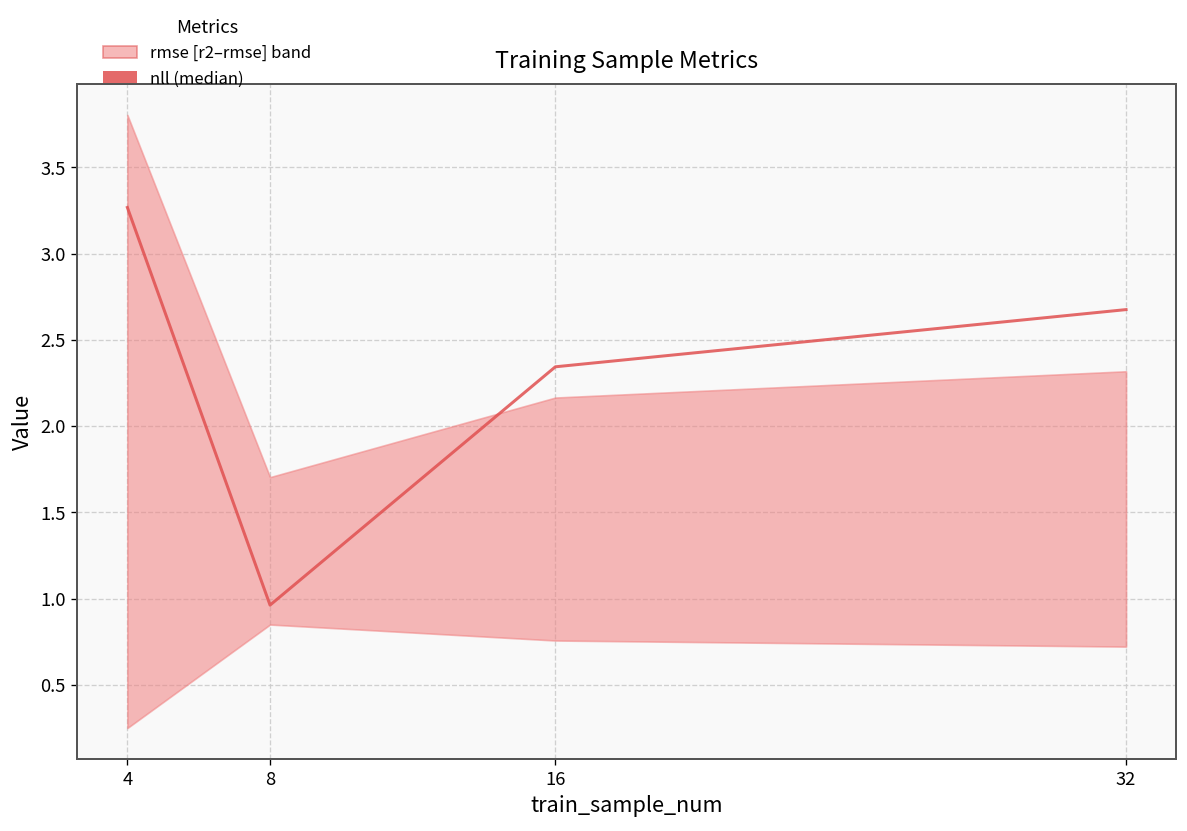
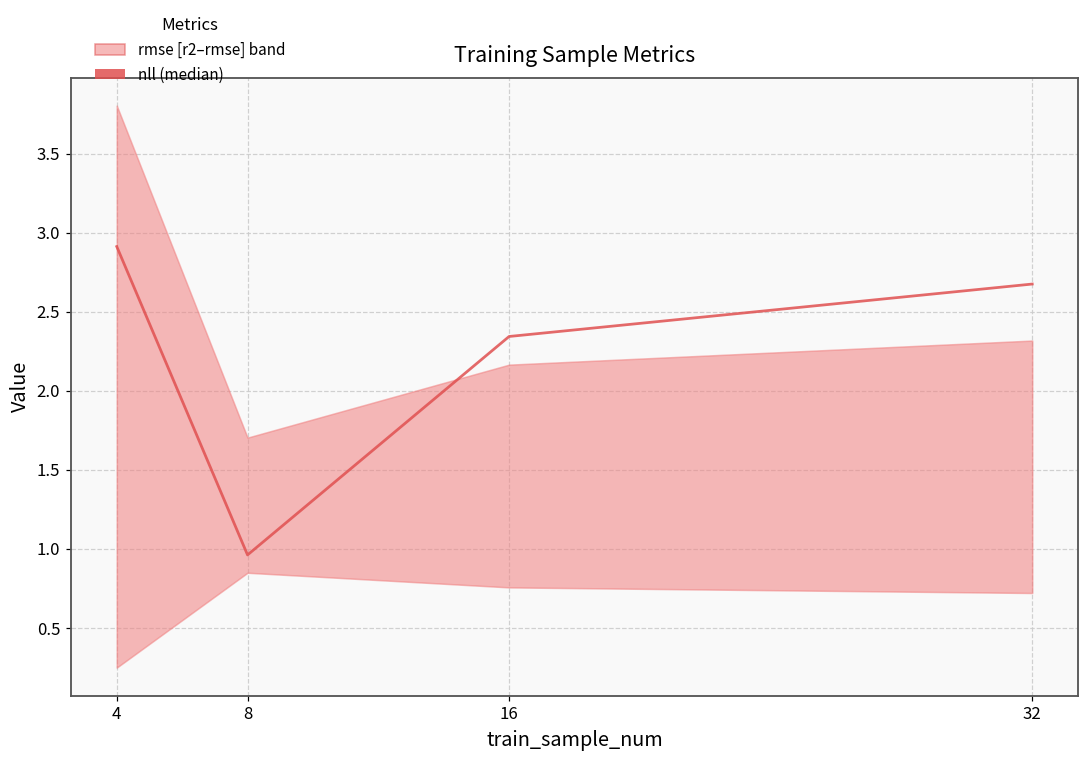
nll (median), 4: 3.27 -> 2.91
